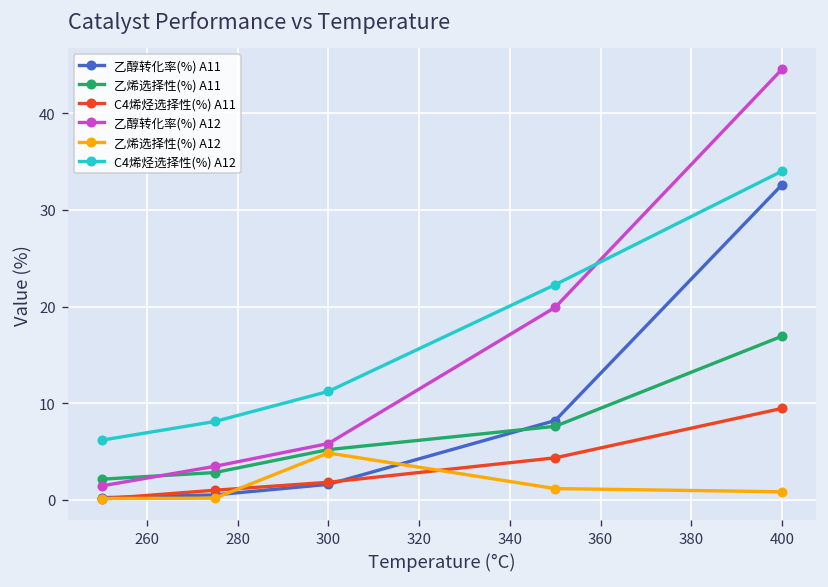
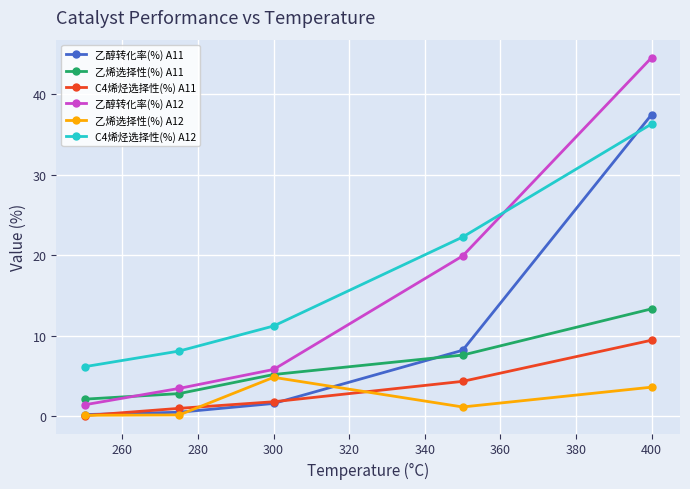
乙醇转化率(%) A11, 400: 33 -> 37
乙烯选择性(%) A11, 400: 17 -> 13
乙烯选择性(%) A12, 400: 1 -> 4
C4烯烃选择性(%) A12, 400: 34 -> 36
